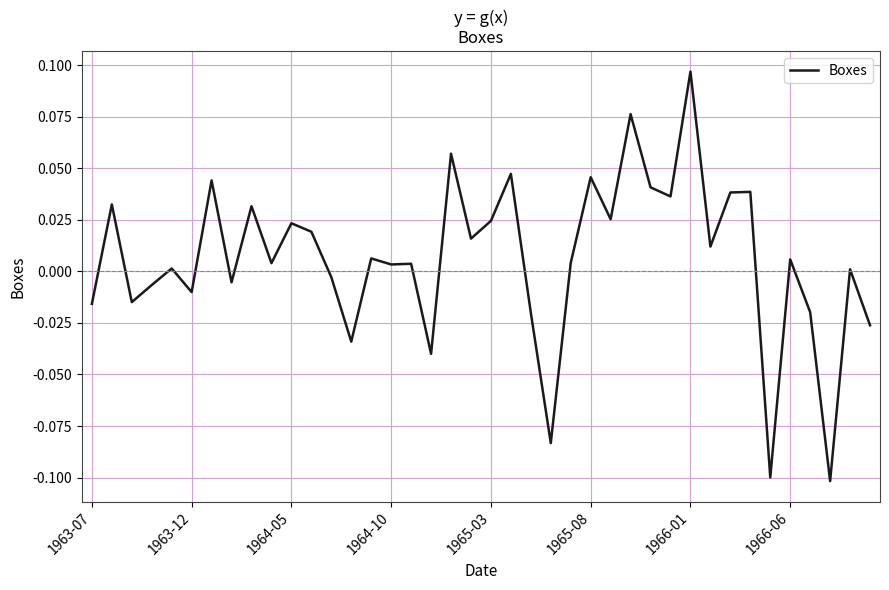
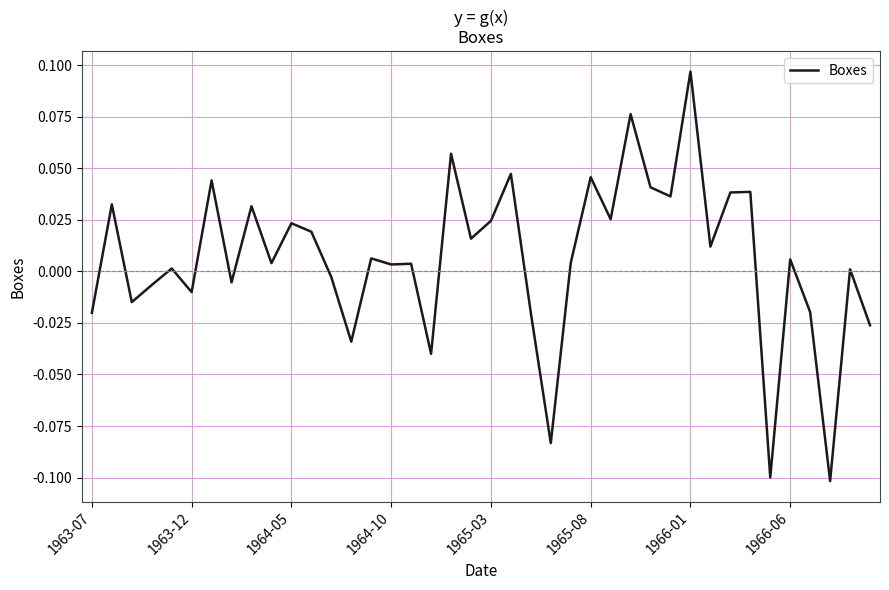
1963-07: -0.016 -> -0.020
